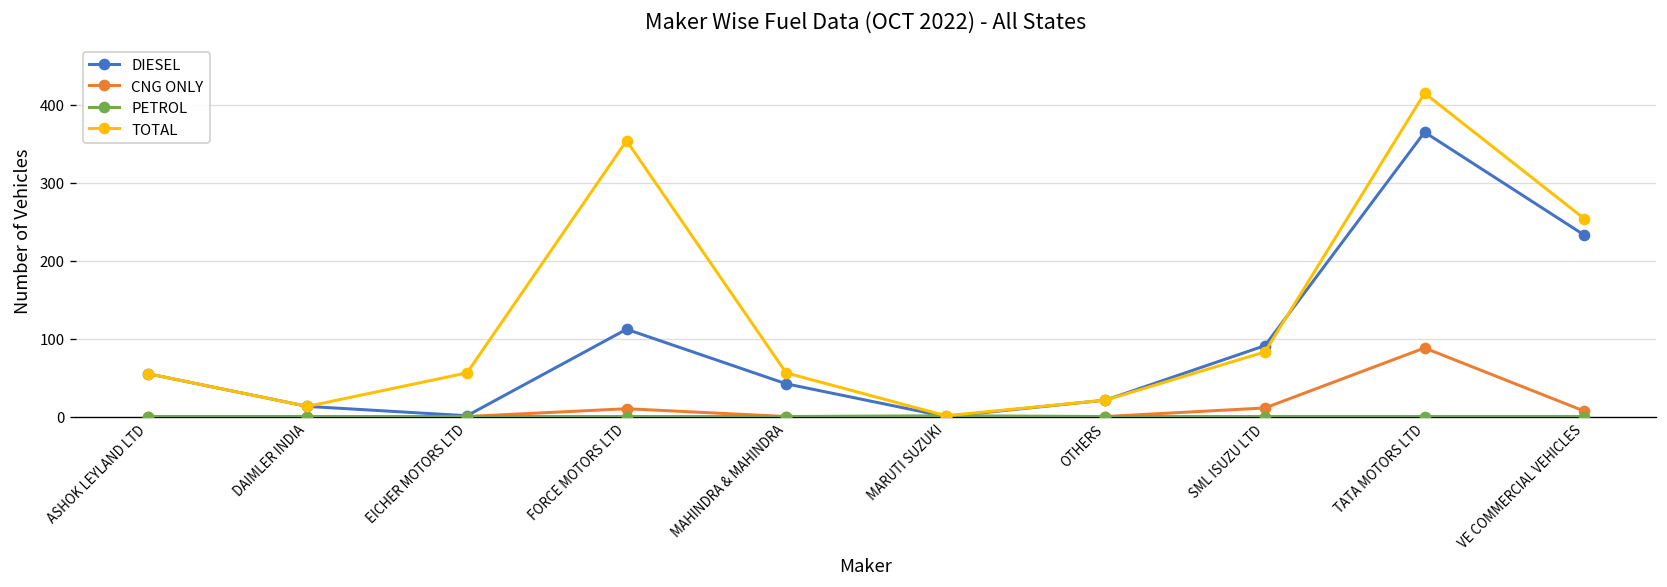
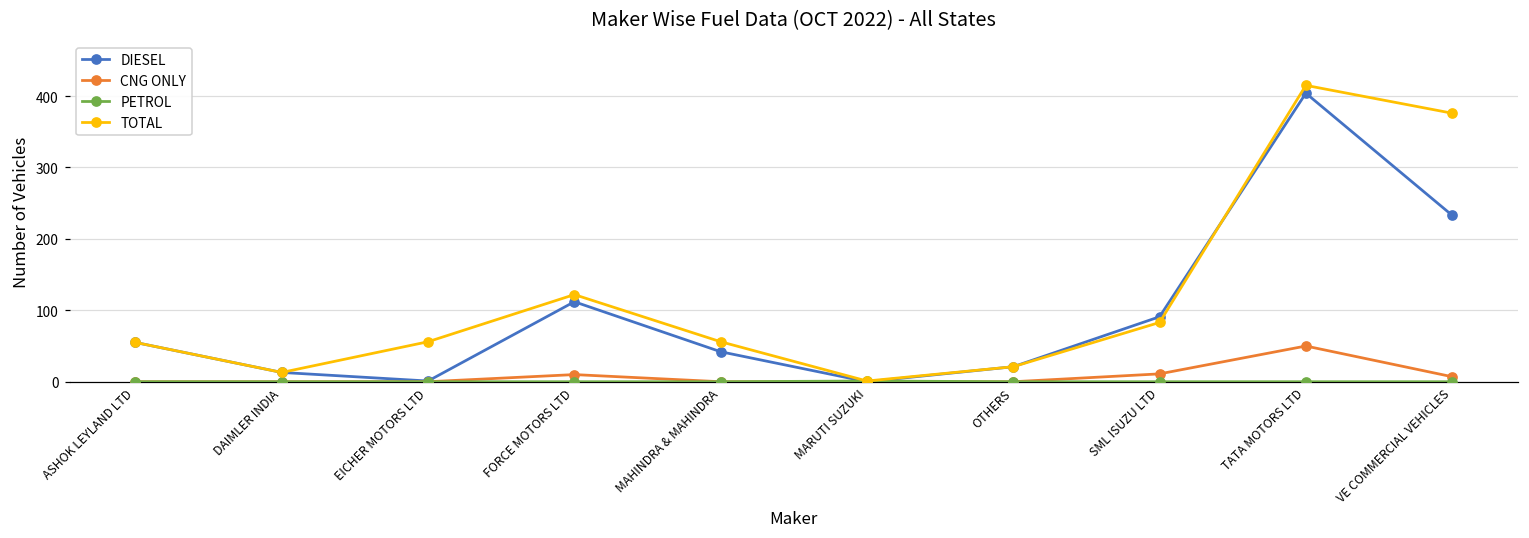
TOTAL, FORCE MOTORS LTD: 350 -> 120
DIESEL, TATA MOTORS LTD: 370 -> 400
CNG ONLY, TATA MOTORS LTD: 90 -> 50
TOTAL, VE COMMERCIAL VEHICLES: 250 -> 380
